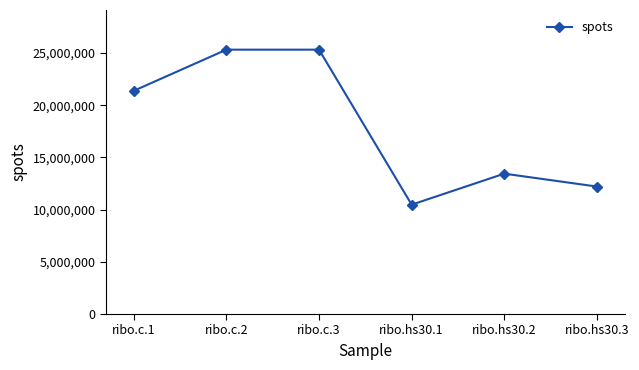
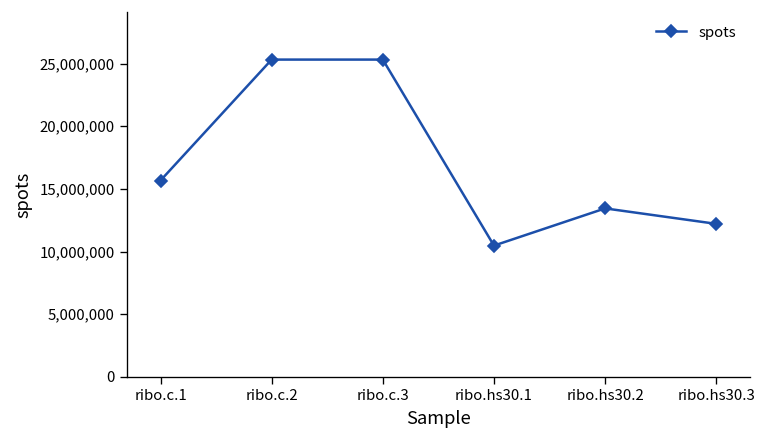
ribo.c.1: 21,400,000 -> 15,700,000
